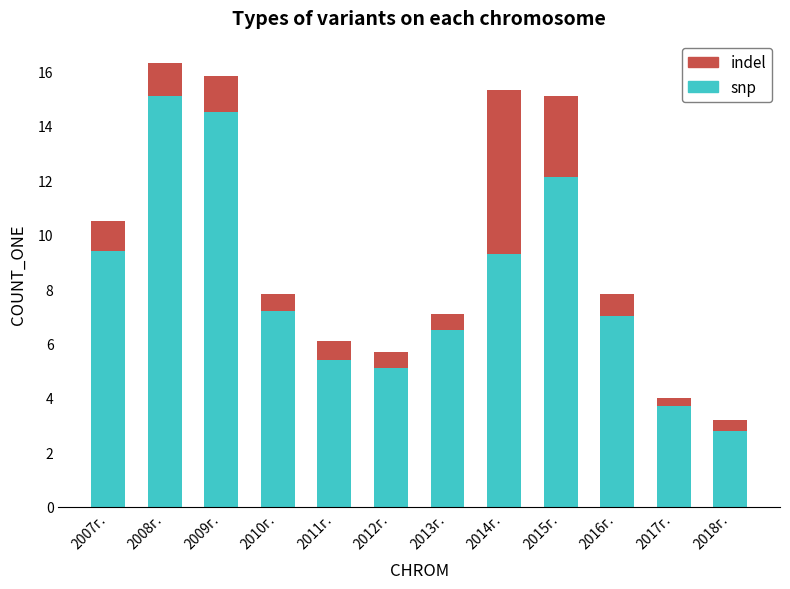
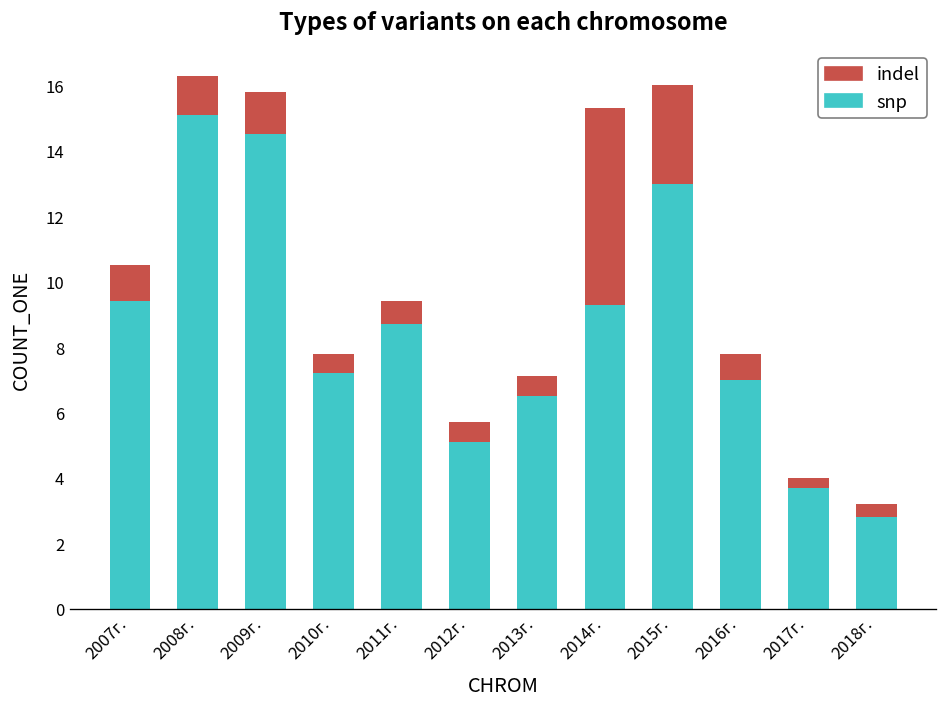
snp, 2011г.: 5.4 -> 8.7
snp, 2015г.: 12.1 -> 13.0
